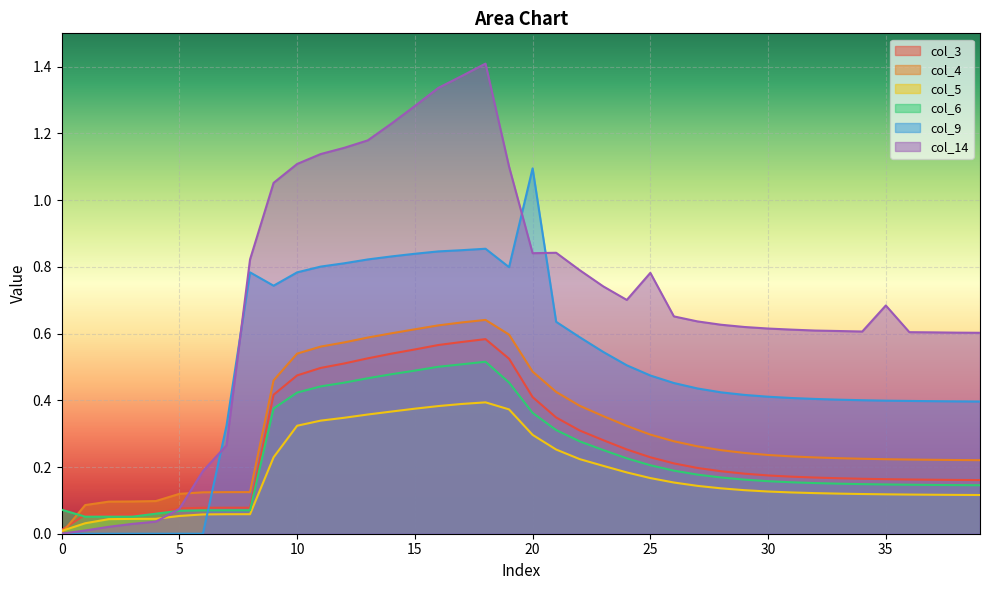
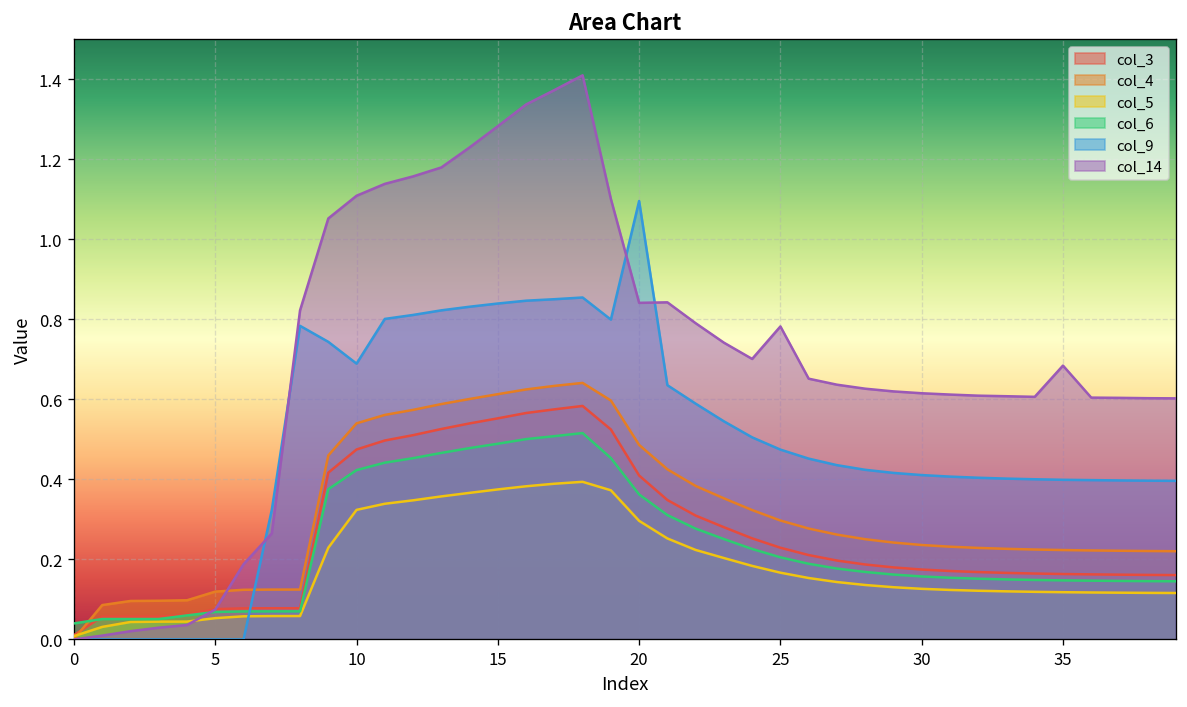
col_6, 0: 0.07 -> 0.04
col_9, 10: 0.78 -> 0.69
